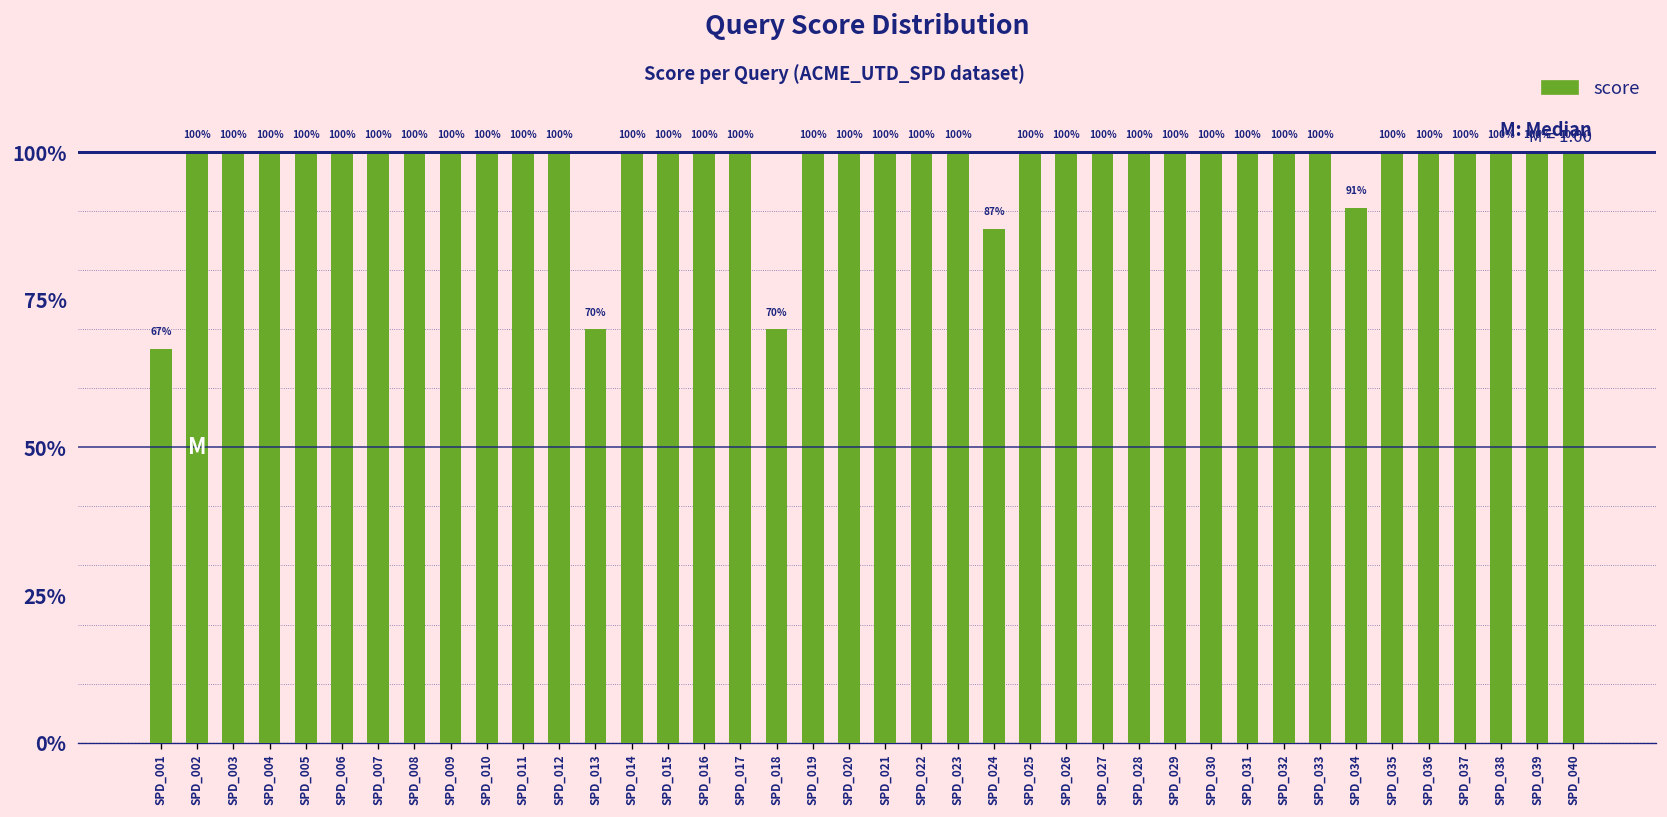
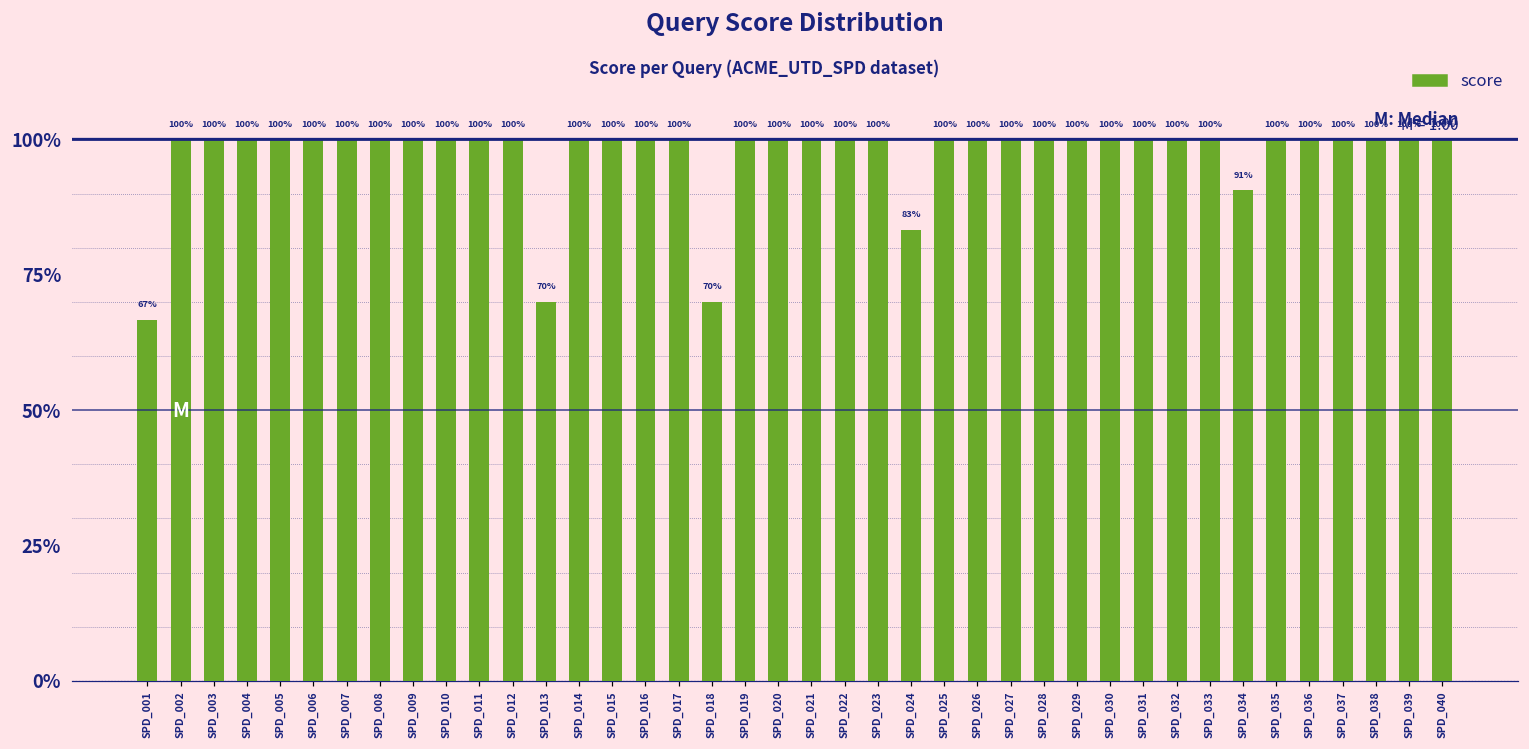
SPD_024: 87% -> 83%
